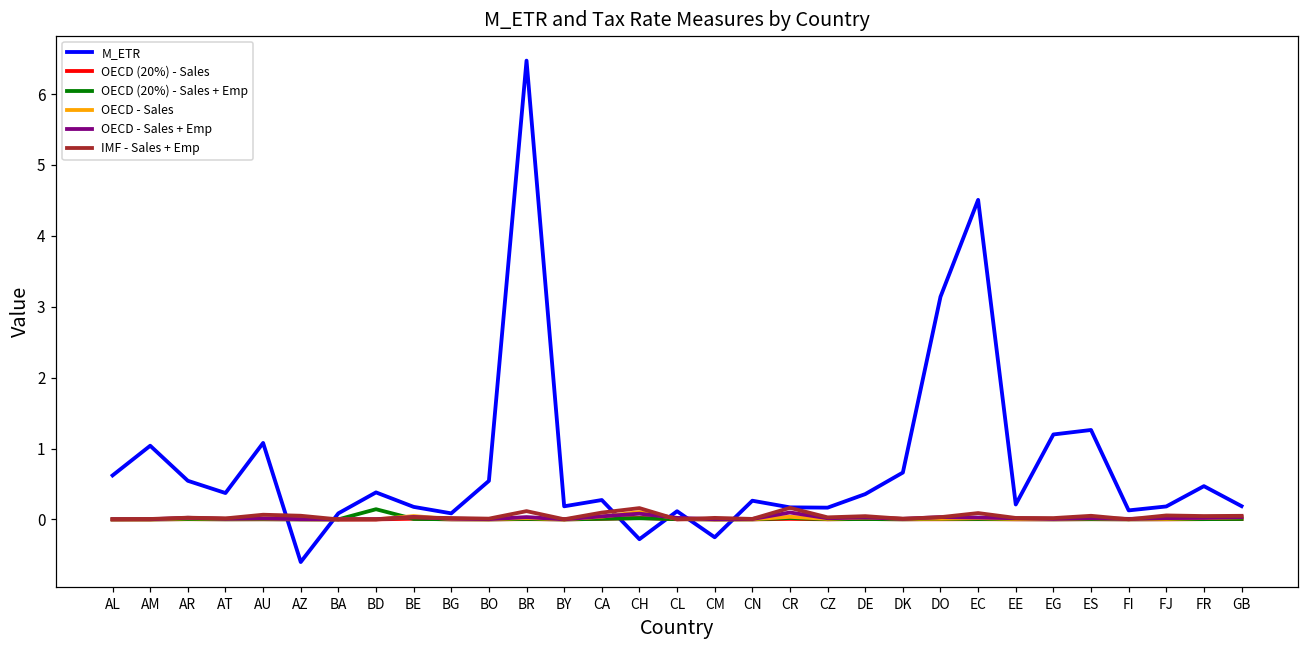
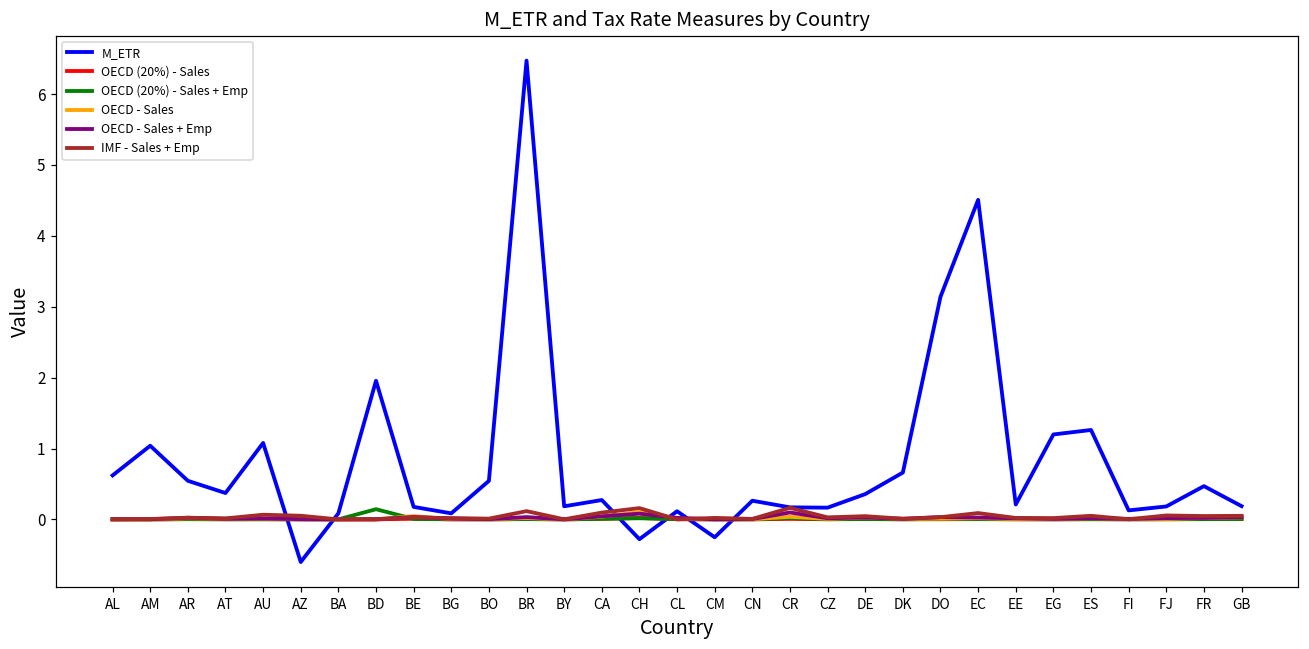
M_ETR, BD: 0.4 -> 2.0
